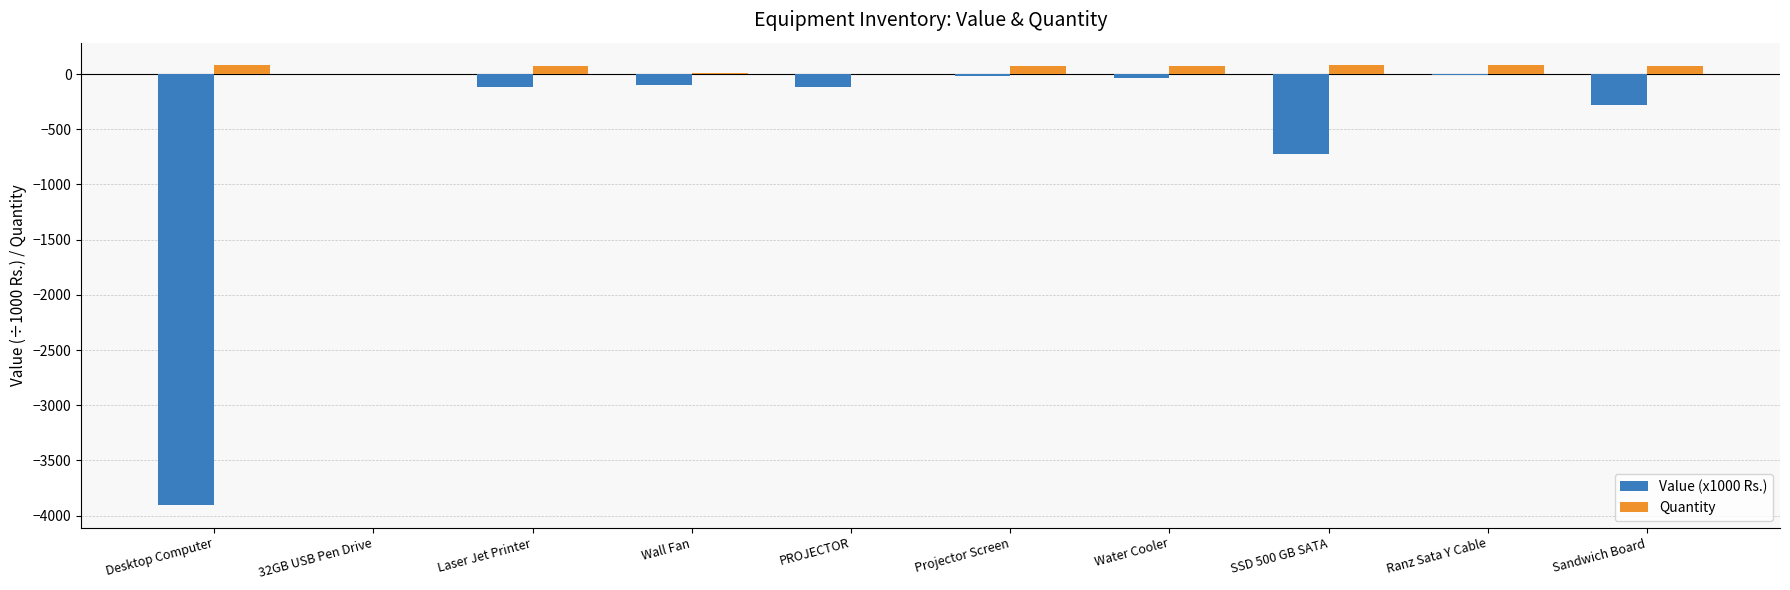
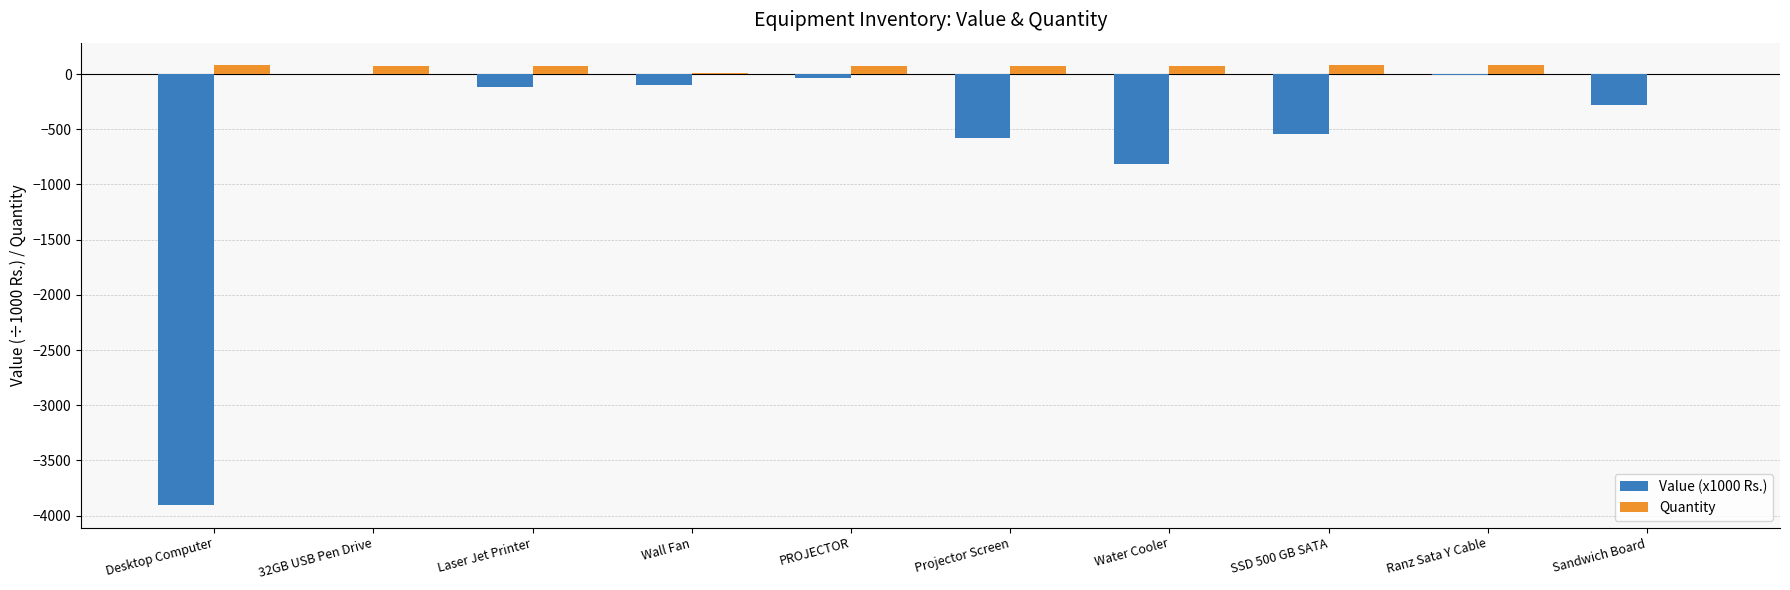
Quantity, 32GB USB Pen Drive: 0 -> 70
Value (x1000 Rs.), PROJECTOR: -110 -> -40
Quantity, PROJECTOR: 0 -> 80
Value (x1000 Rs.), Projector Screen: -20 -> -580
Value (x1000 Rs.), Water Cooler: -30 -> -820
Value (x1000 Rs.), SSD 500 GB SATA: -730 -> -550
Quantity, Sandwich Board: 80 -> 0
